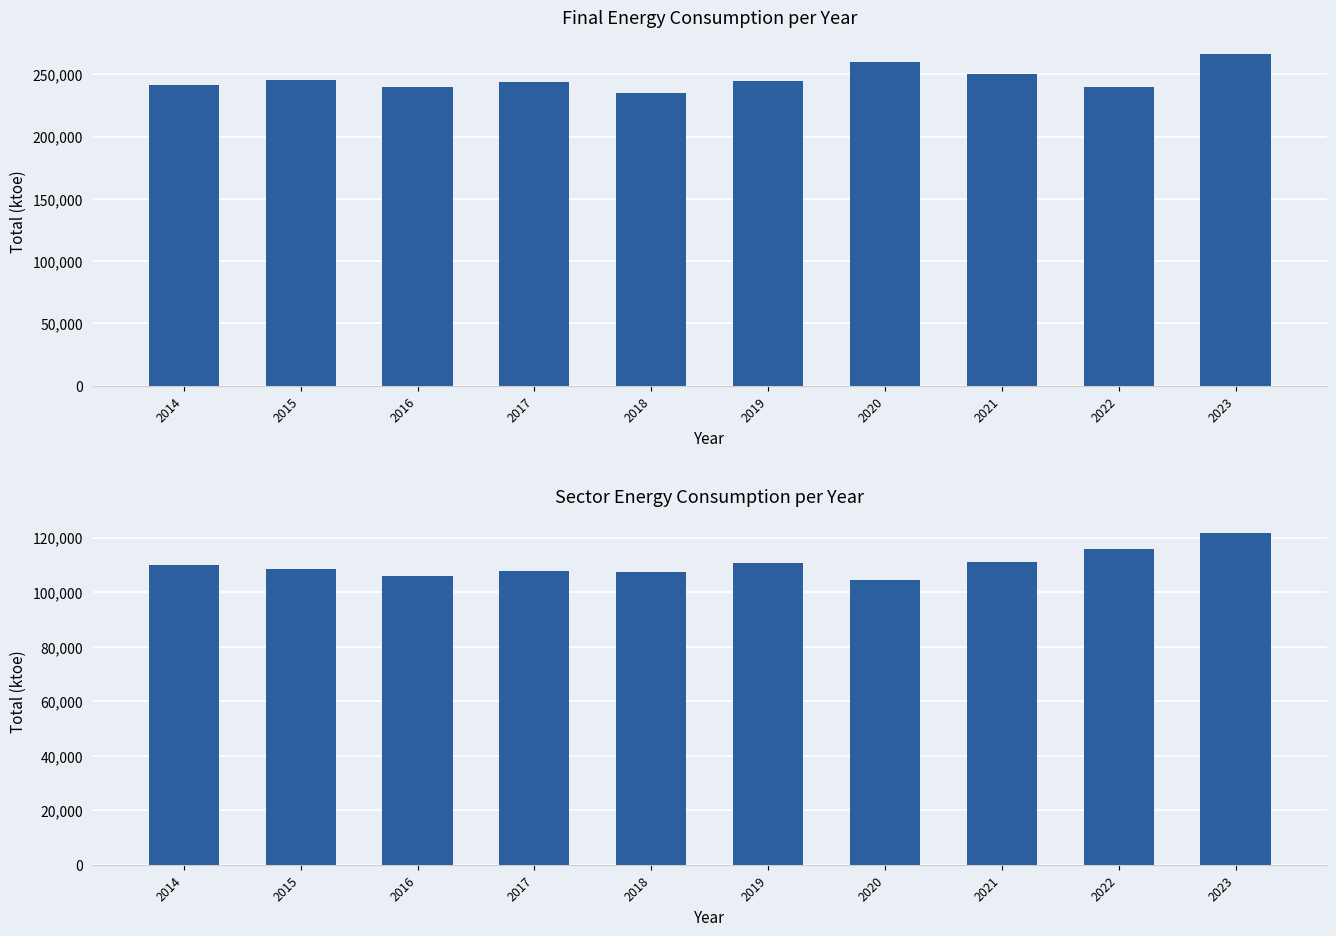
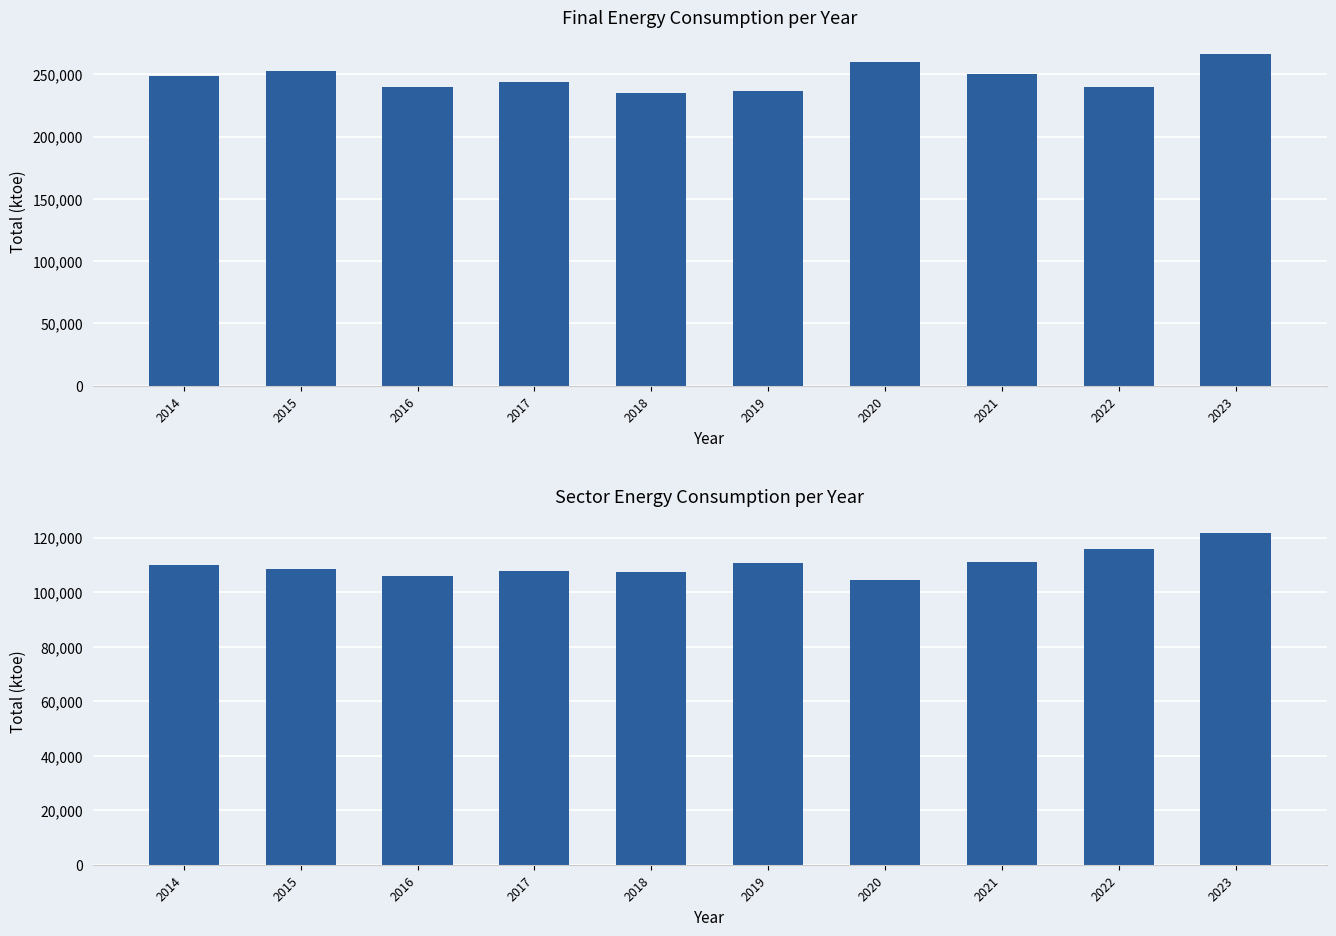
Final Energy Consumption per Year, 2014: 241,000 -> 249,000
Final Energy Consumption per Year, 2015: 245,000 -> 253,000
Final Energy Consumption per Year, 2019: 245,000 -> 236,000
